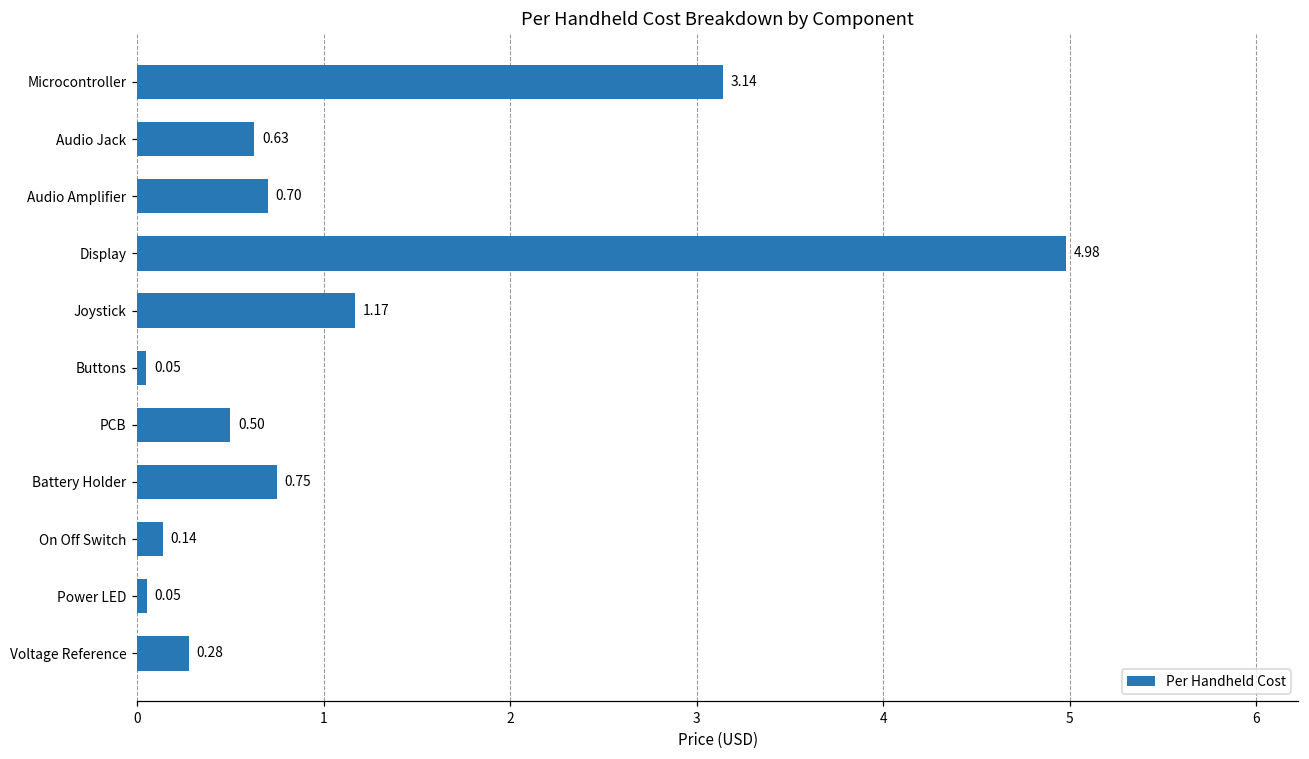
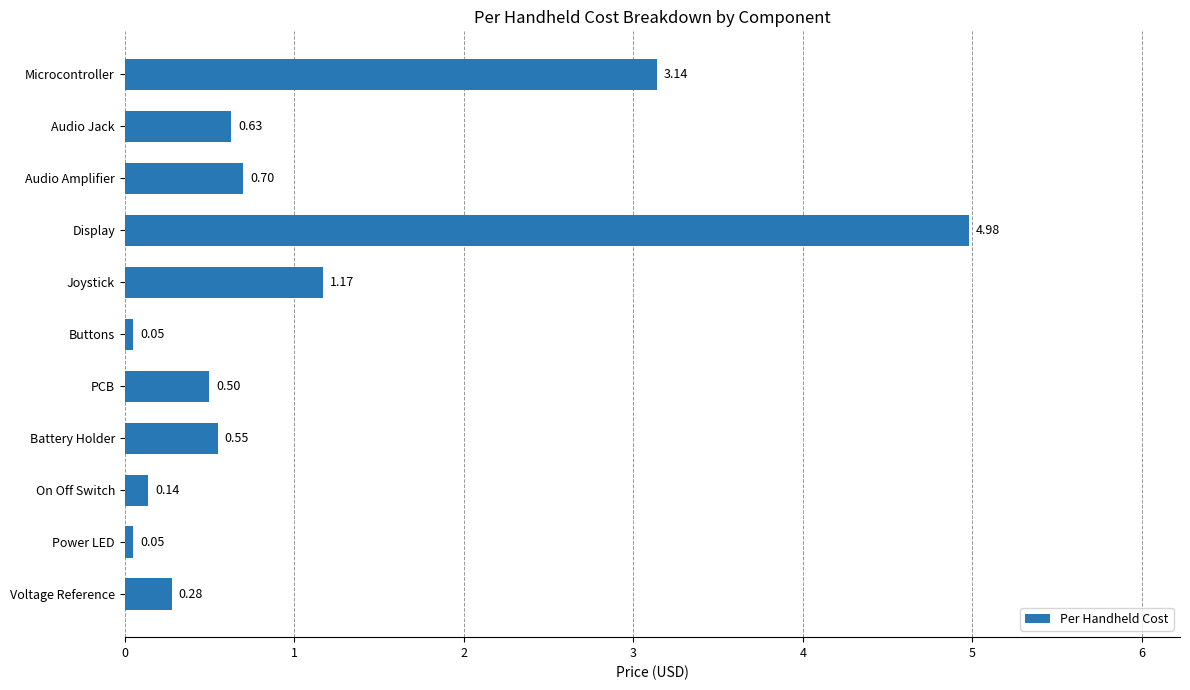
Battery Holder: 0.75 -> 0.55
